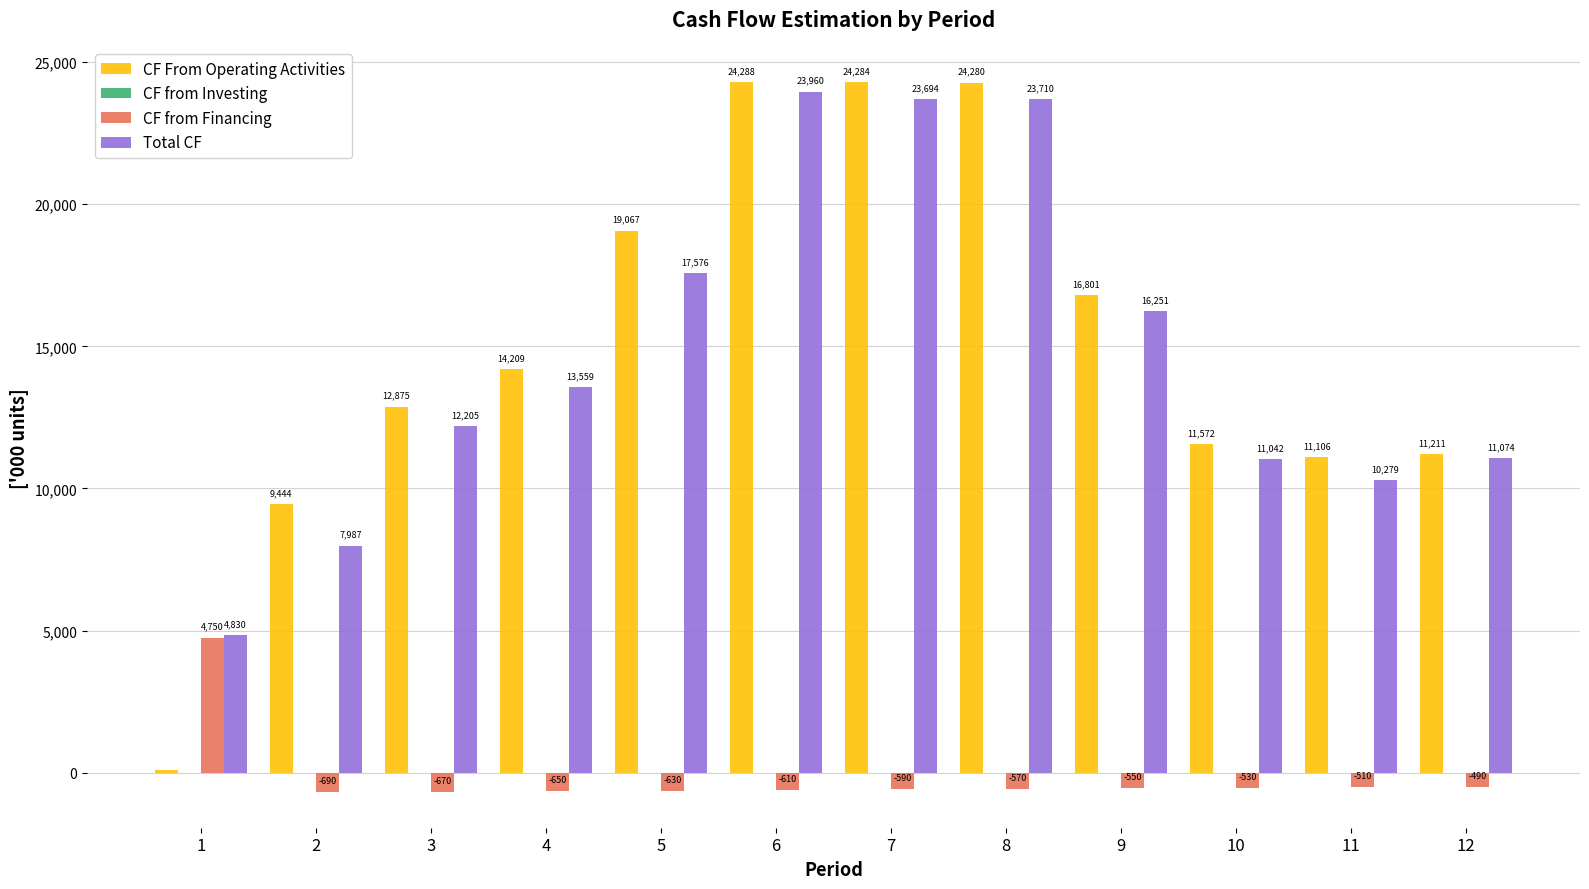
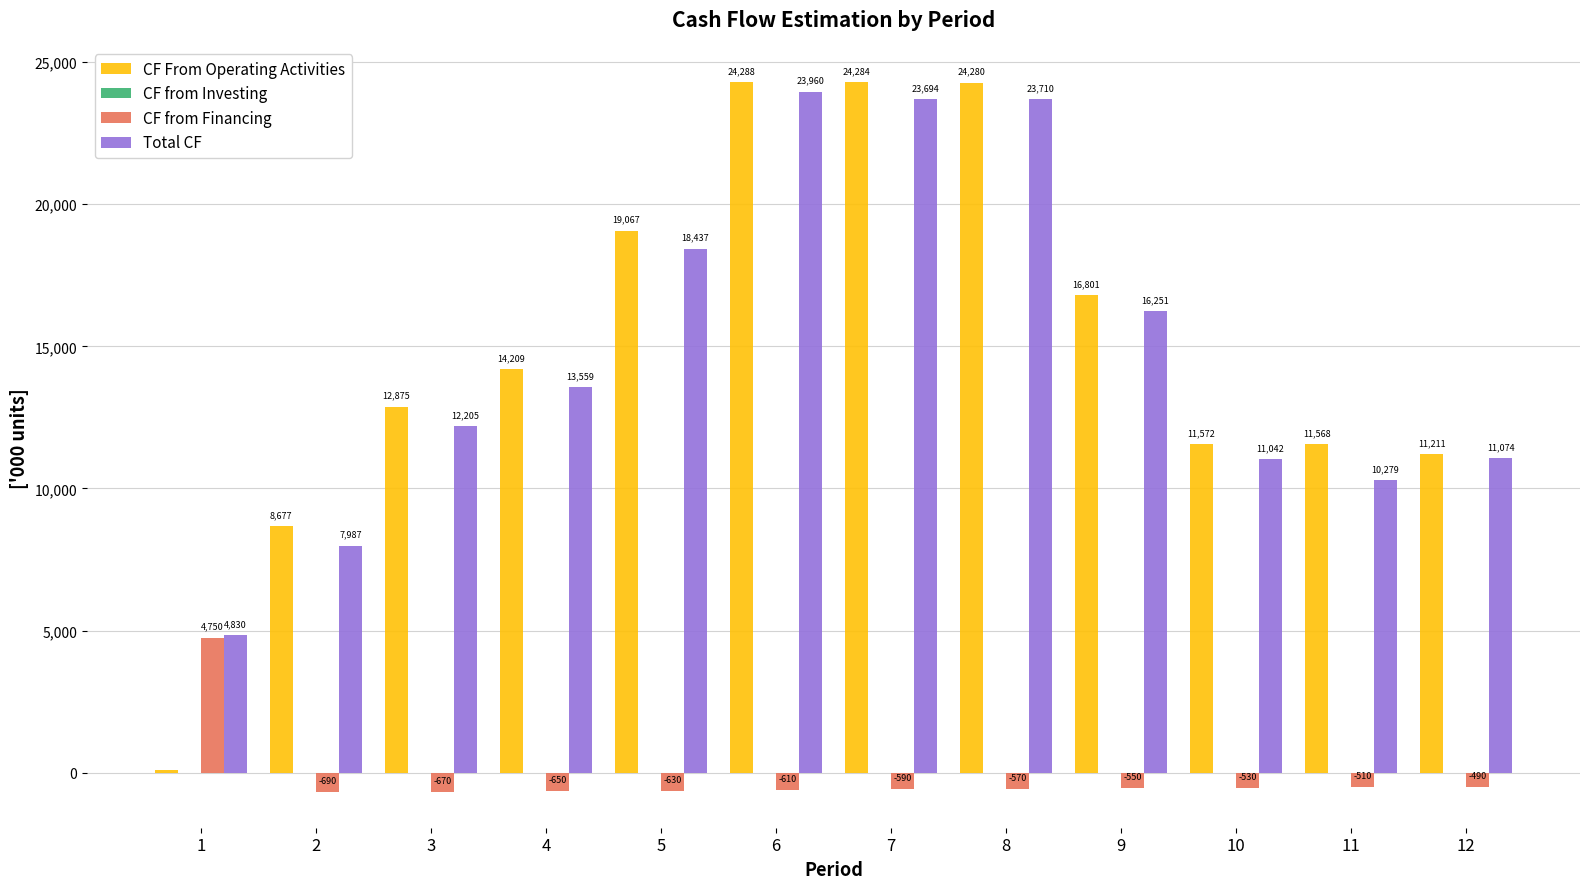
CF From Operating Activities, 2: 9,444 -> 8,677
Total CF, 5: 17,576 -> 18,437
CF From Operating Activities, 11: 11,106 -> 11,568
